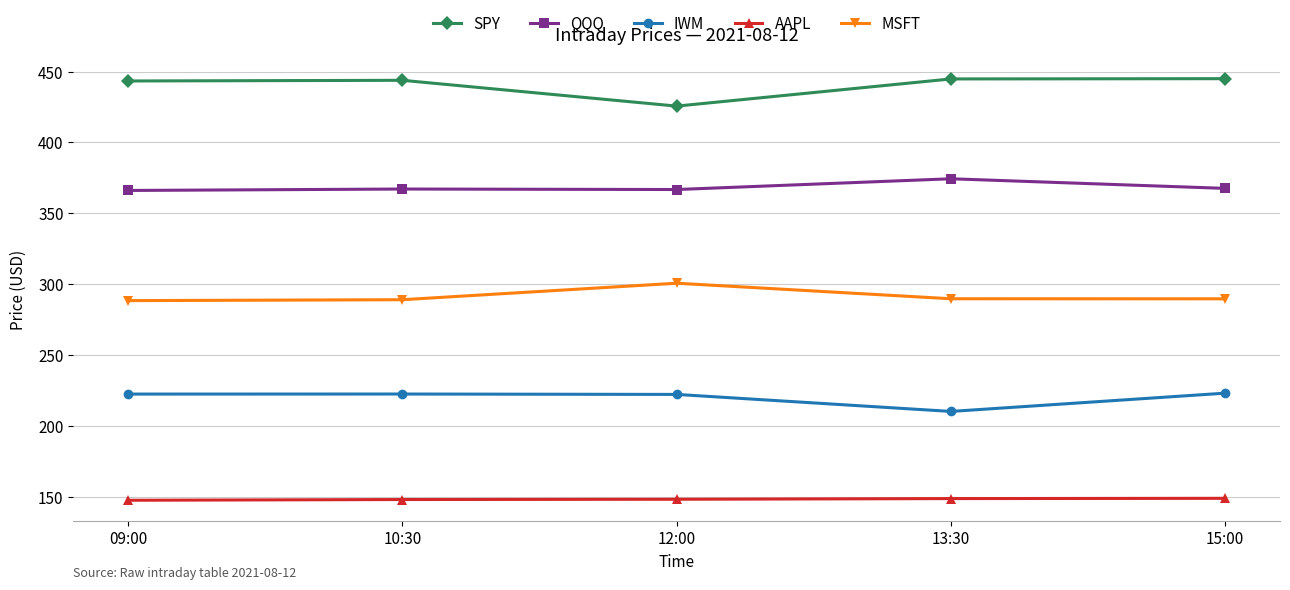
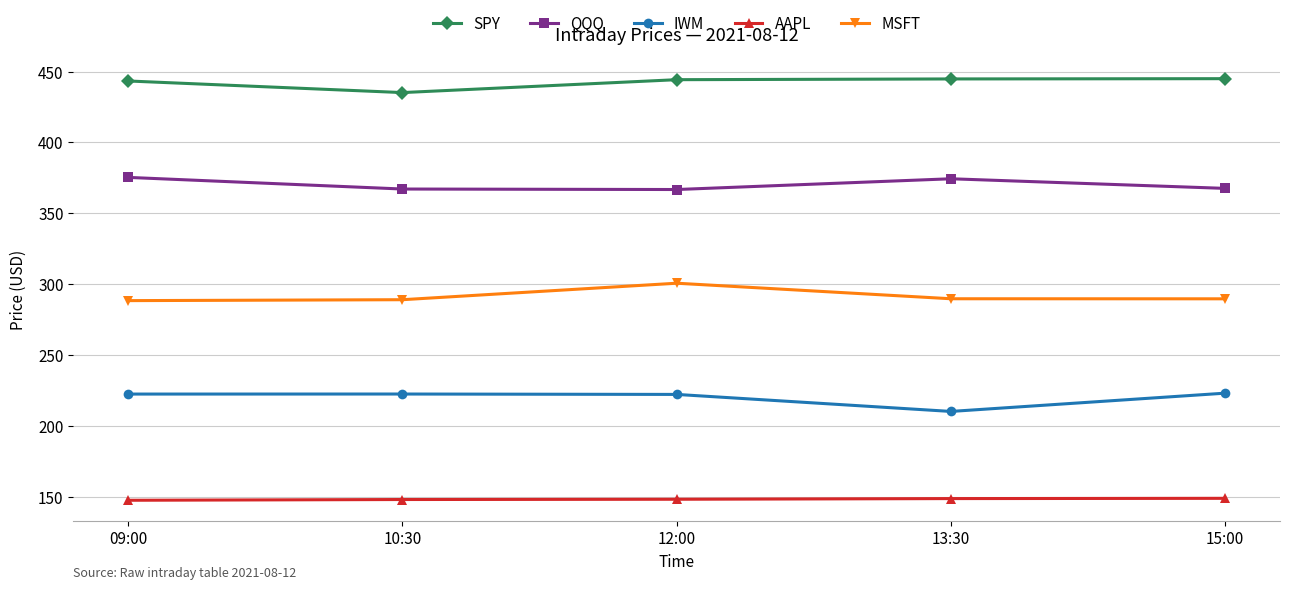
QQQ, 09:00: 366 -> 375
SPY, 10:30: 444 -> 435
SPY, 12:00: 426 -> 444
